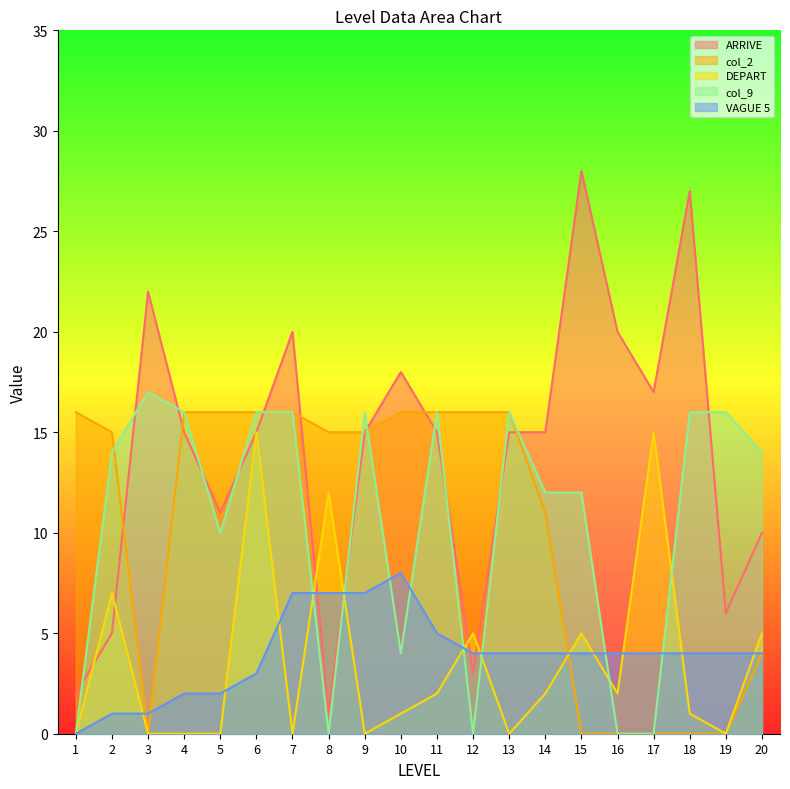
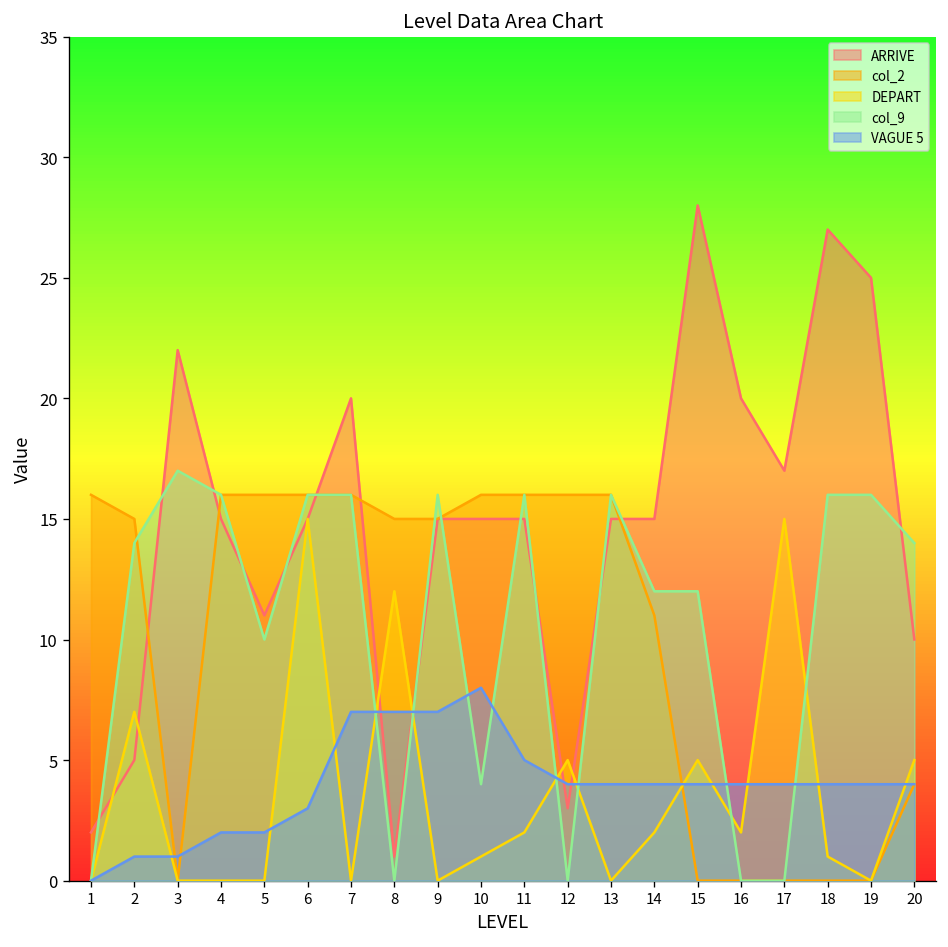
ARRIVE, 10: 18 -> 15
ARRIVE, 19: 6 -> 25
